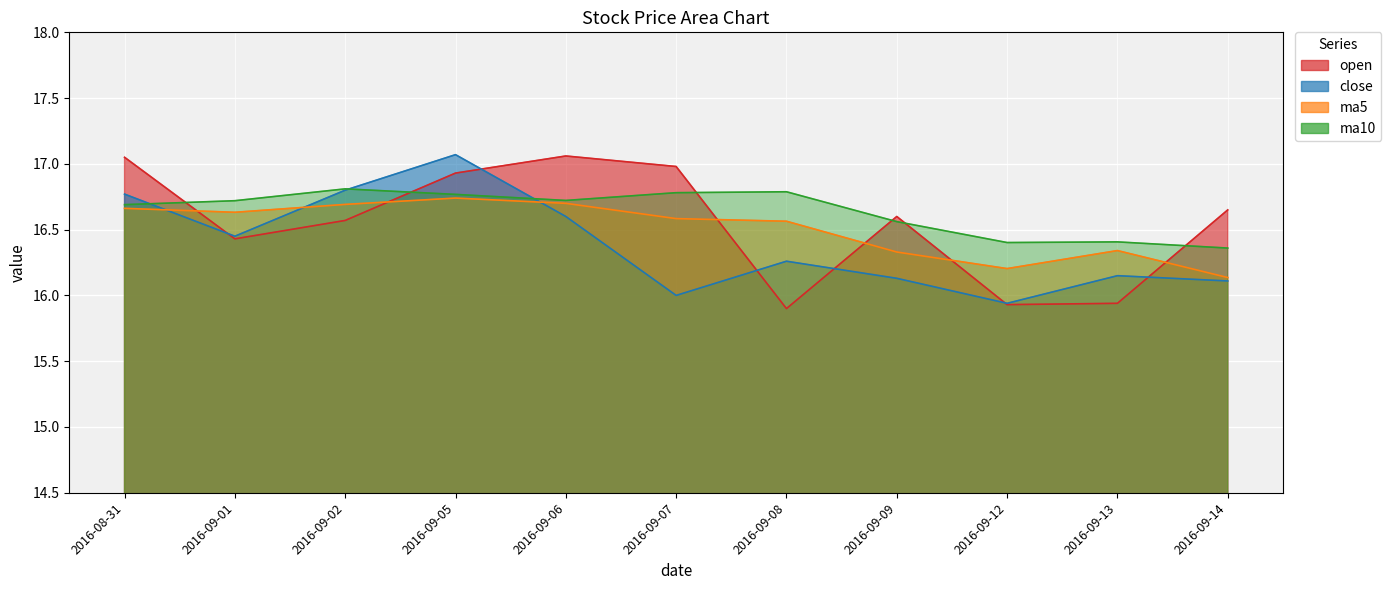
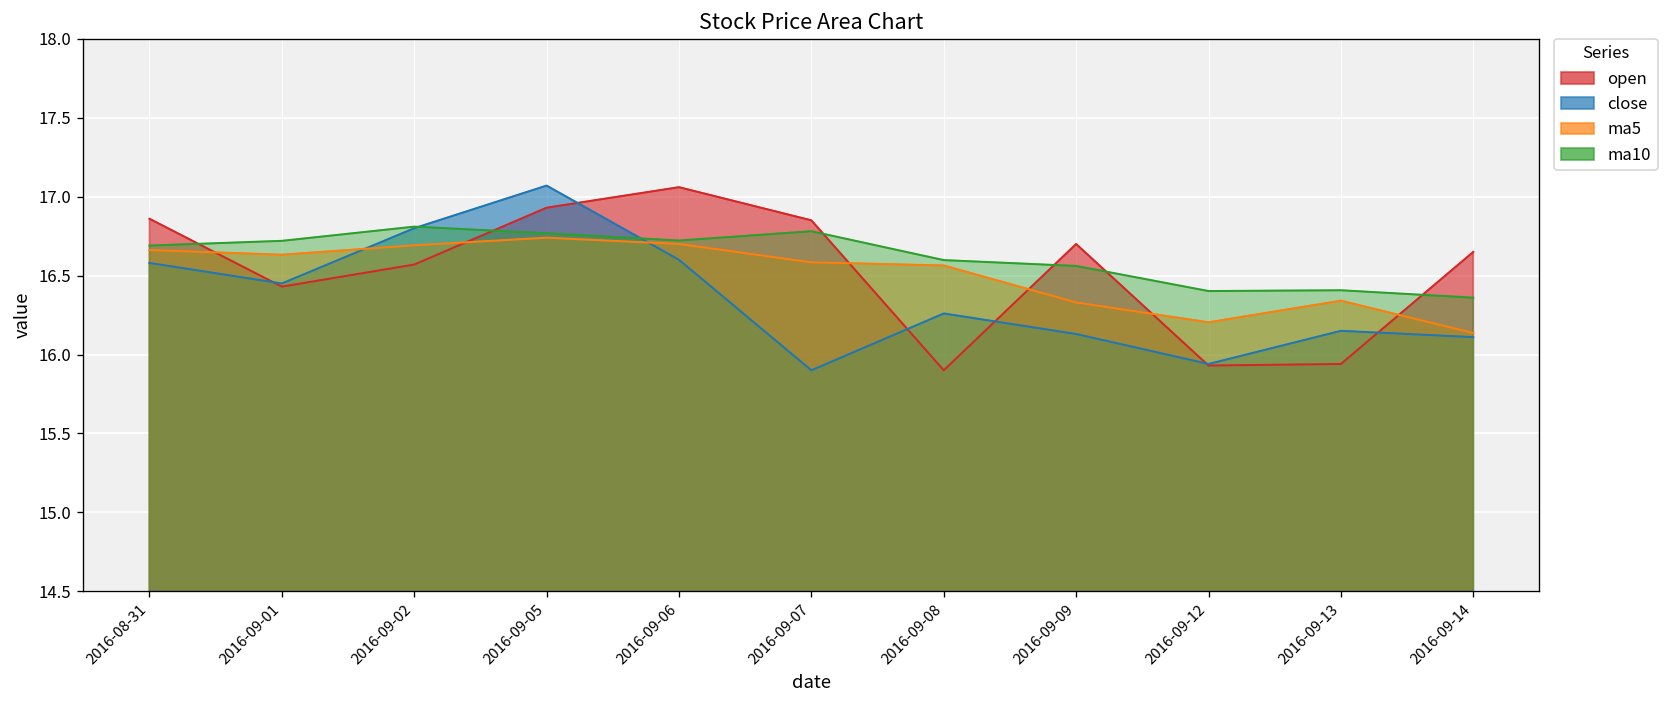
open, 2016-08-31: 17.05 -> 16.86
close, 2016-08-31: 16.77 -> 16.58
open, 2016-09-07: 16.98 -> 16.85
close, 2016-09-07: 16.0 -> 15.9
ma10, 2016-09-08: 16.79 -> 16.60
open, 2016-09-09: 16.6 -> 16.7
